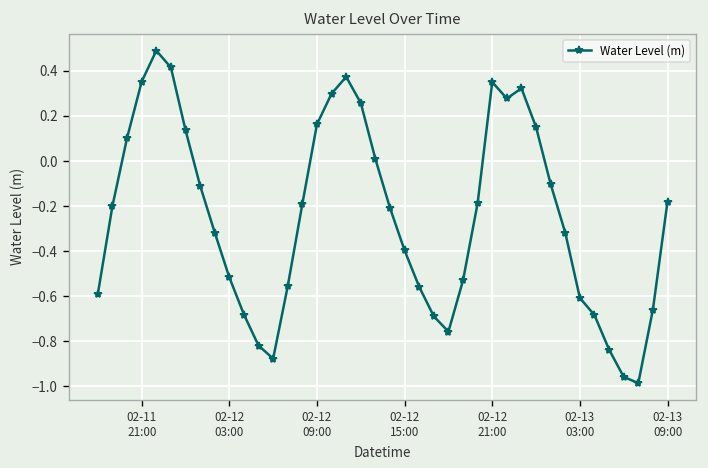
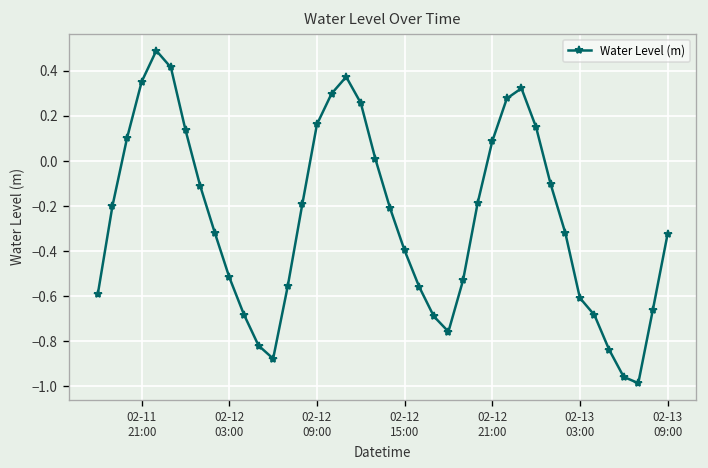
02-12 21:00: 0.35 -> 0.09
02-13 09:00: -0.18 -> -0.33
